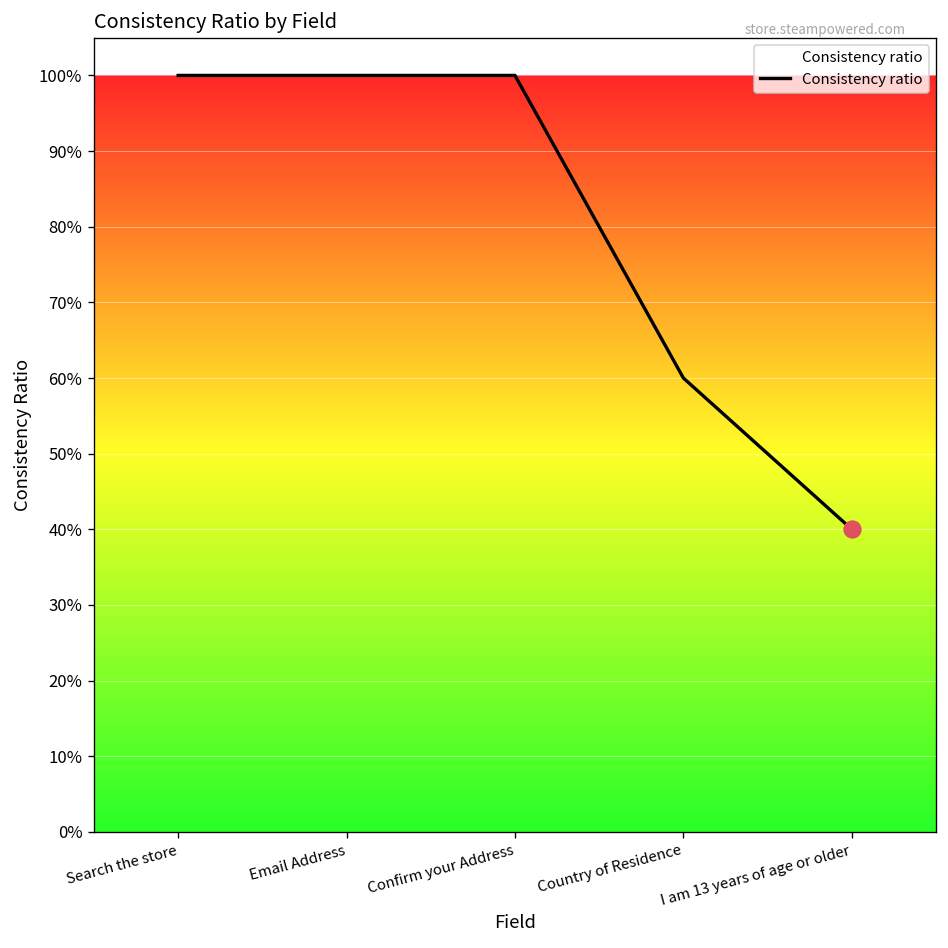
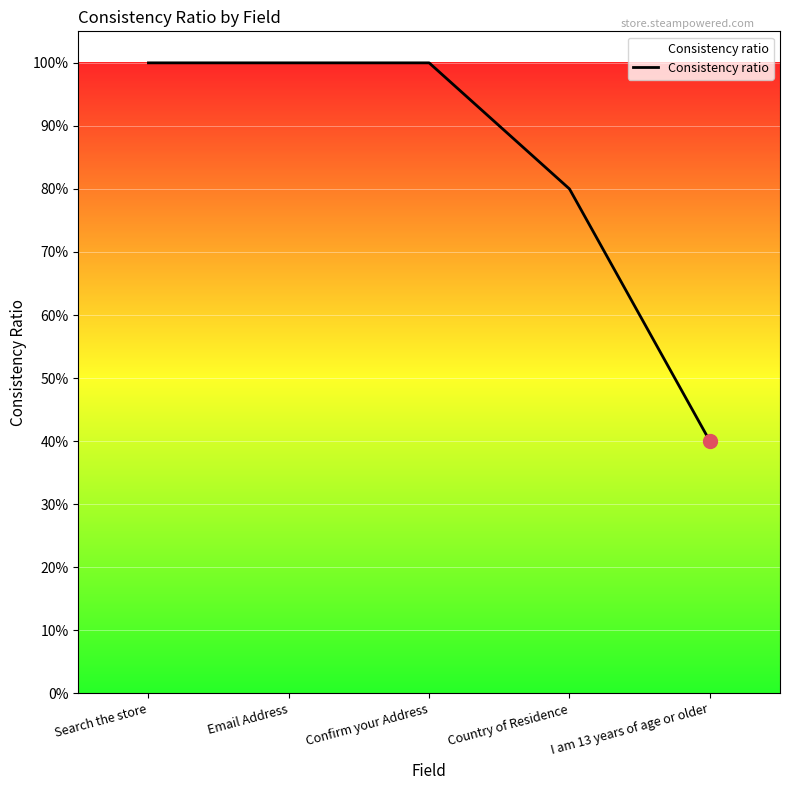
Consistency ratio, Country of Residence: 60% -> 80%
